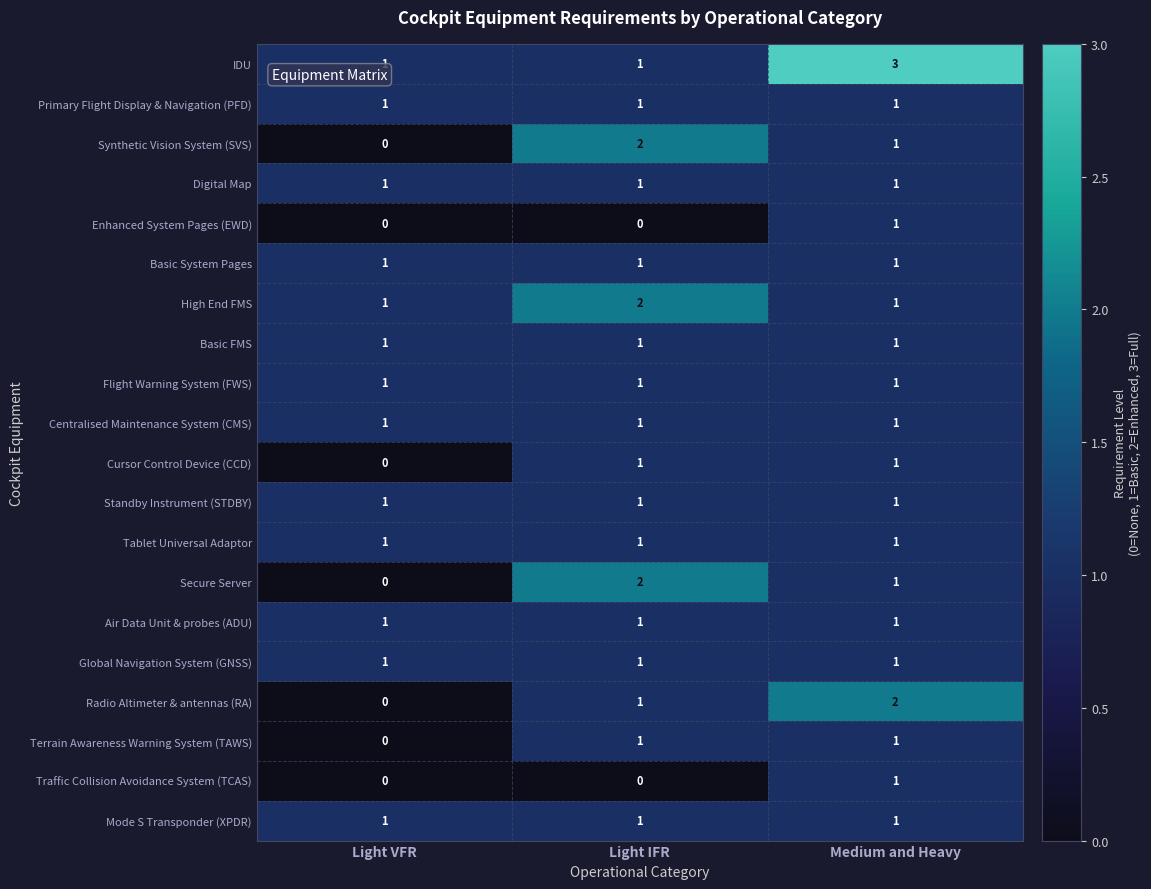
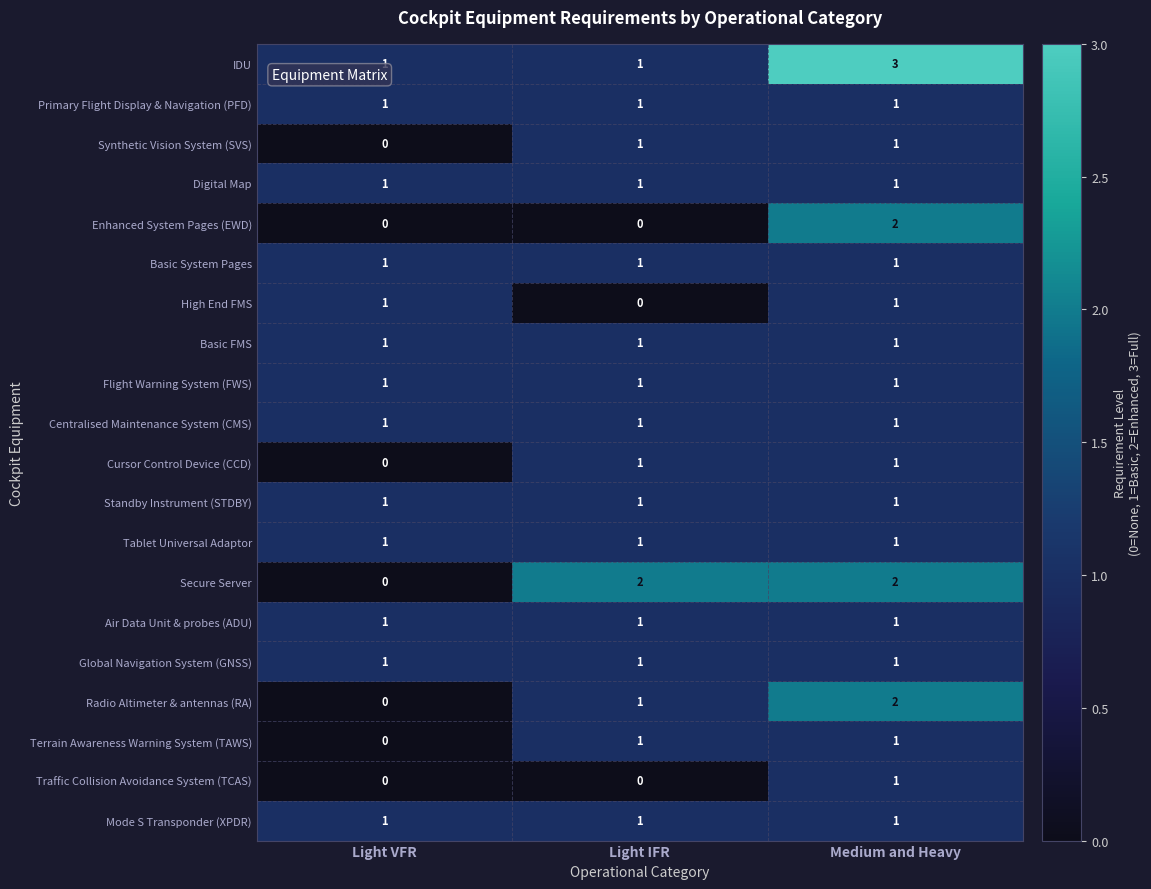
Synthetic Vision System (SVS), Light IFR: 2 -> 1
Enhanced System Pages (EWD), Medium and Heavy: 1 -> 2
High End FMS, Light IFR: 2 -> 0
Secure Server, Medium and Heavy: 1 -> 2
